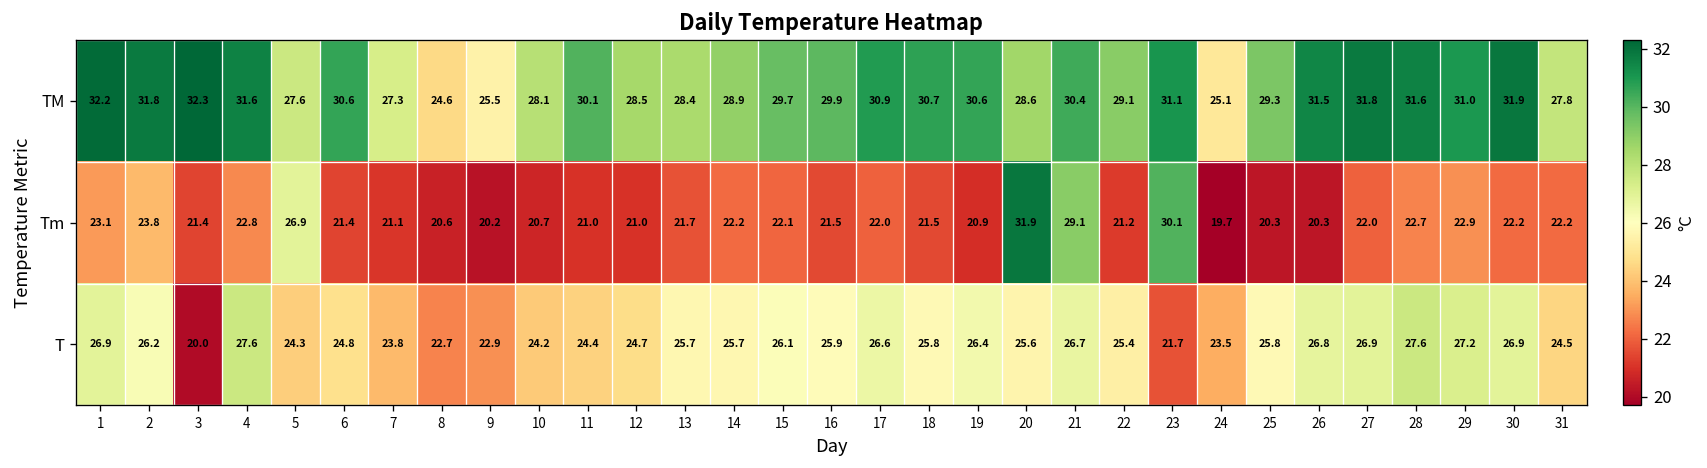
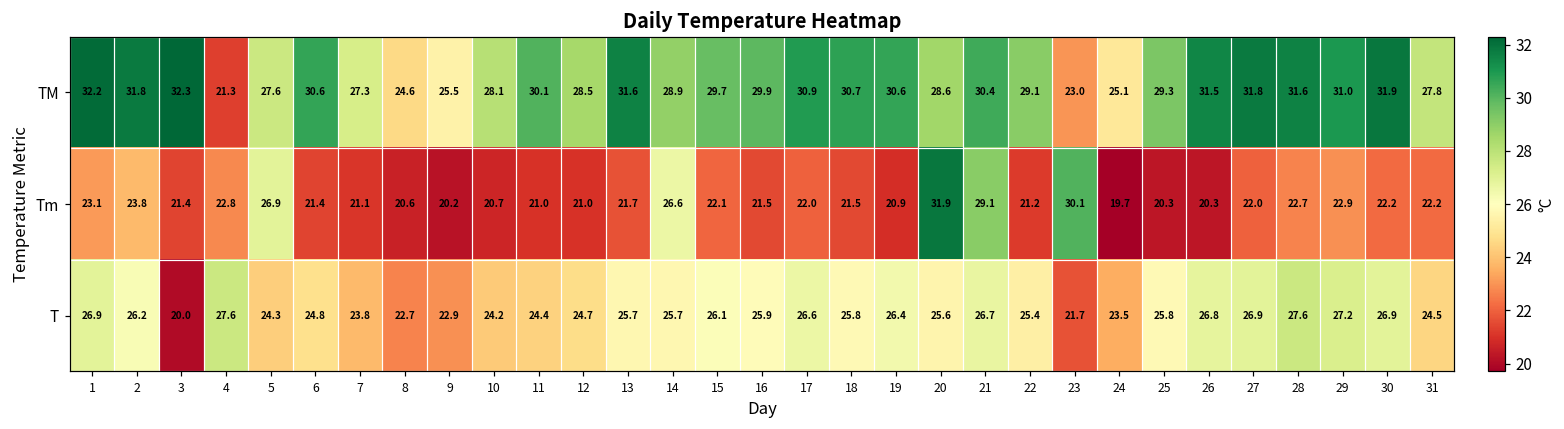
TM, 4: 31.6 -> 21.3
TM, 13: 28.4 -> 31.6
TM, 23: 31.1 -> 23.0
Tm, 14: 22.2 -> 26.6
